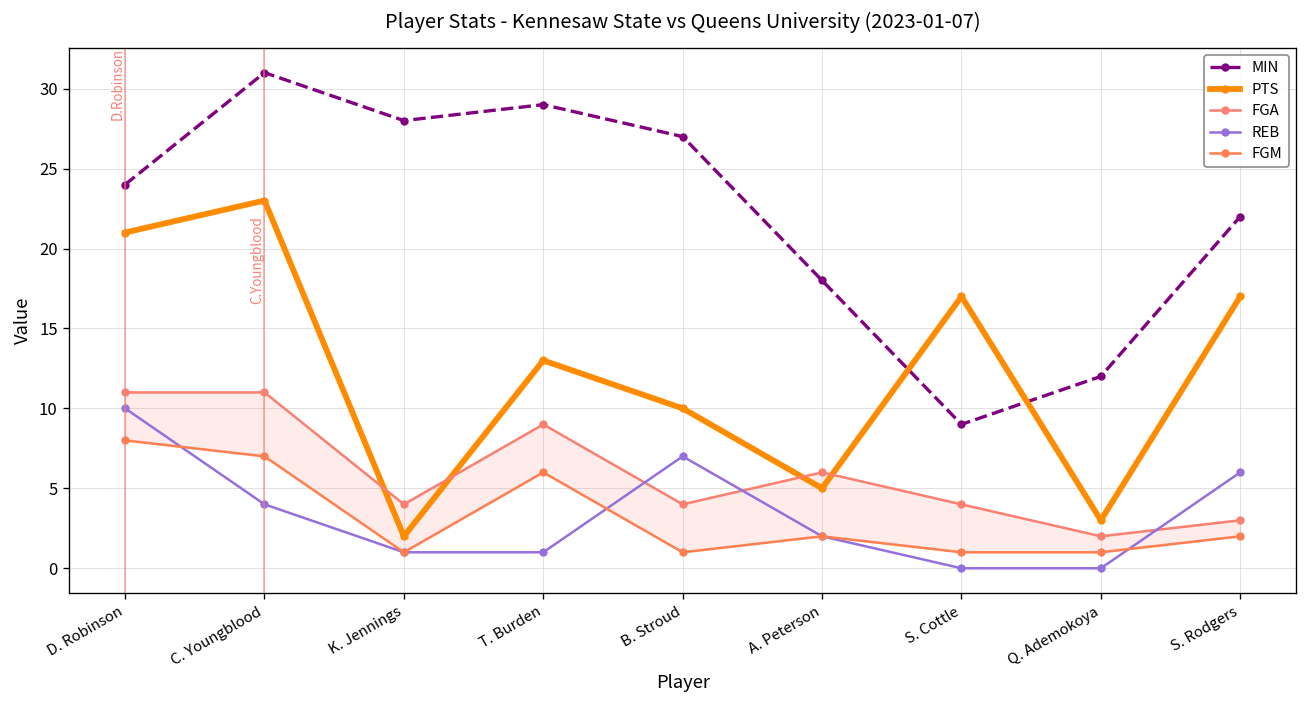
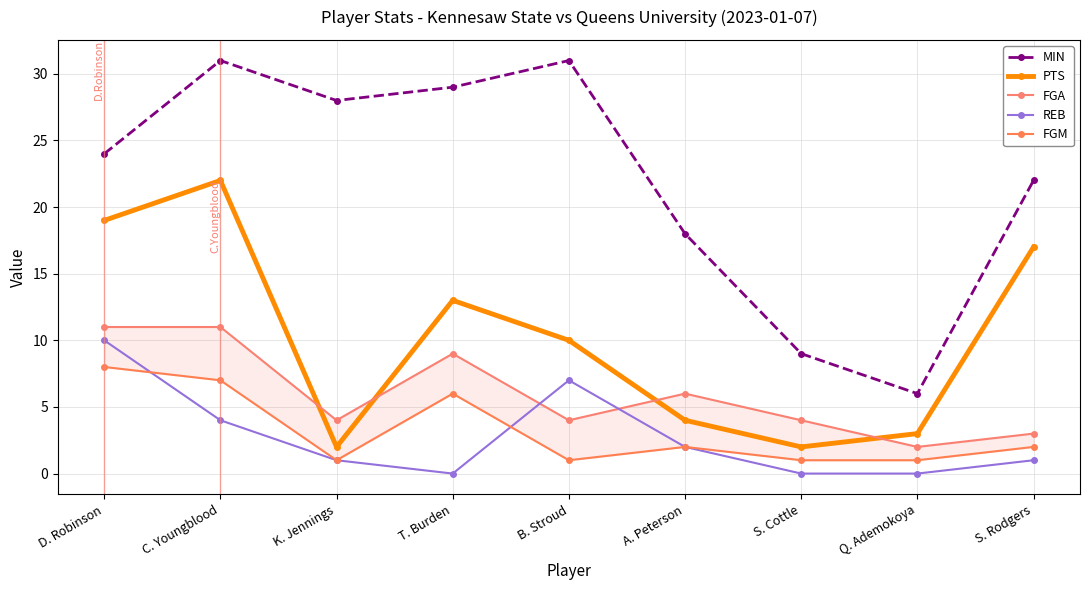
PTS, D. Robinson: 21 -> 19
PTS, C. Youngblood: 23 -> 22
REB, T. Burden: 1 -> 0
MIN, B. Stroud: 27 -> 31
PTS, A. Peterson: 5 -> 4
PTS, S. Cottle: 17 -> 2
MIN, Q. Ademokoya: 12 -> 6
REB, S. Rodgers: 6 -> 1
